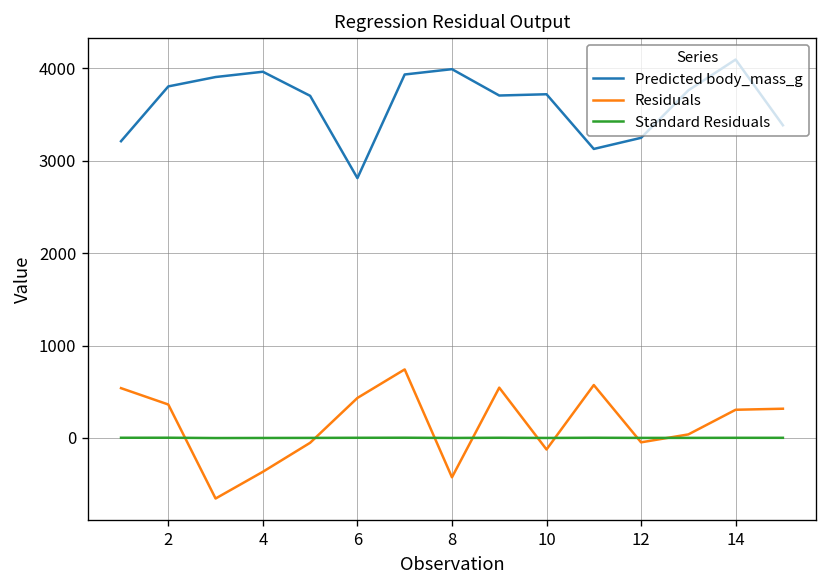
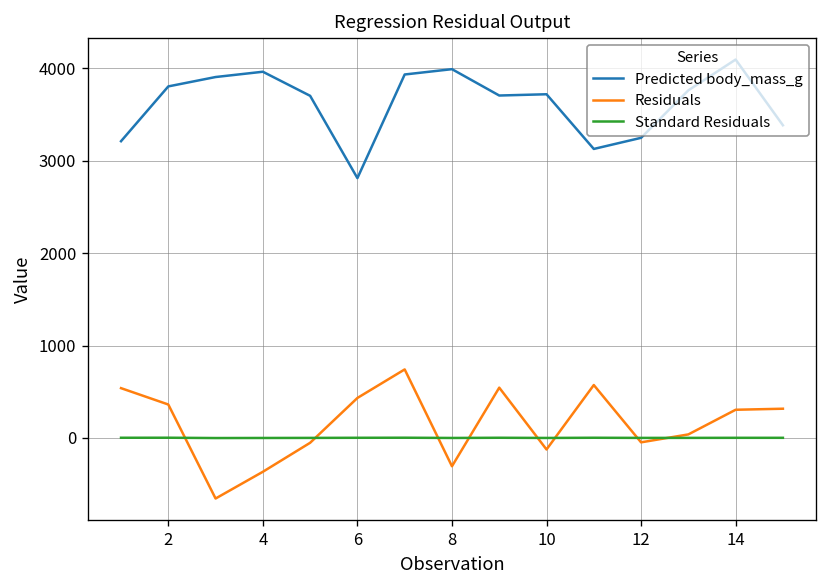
Residuals, 8: -400 -> -300
